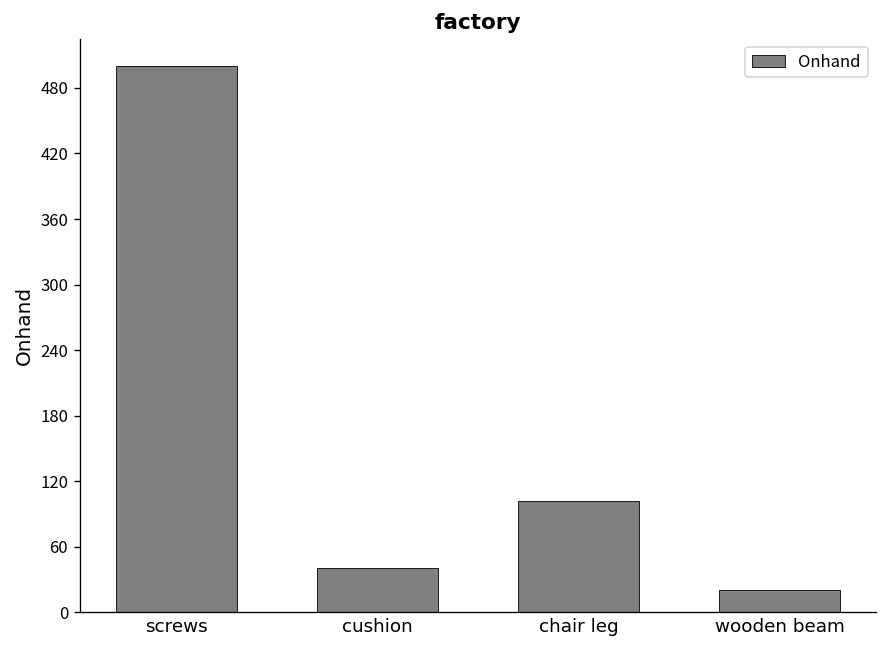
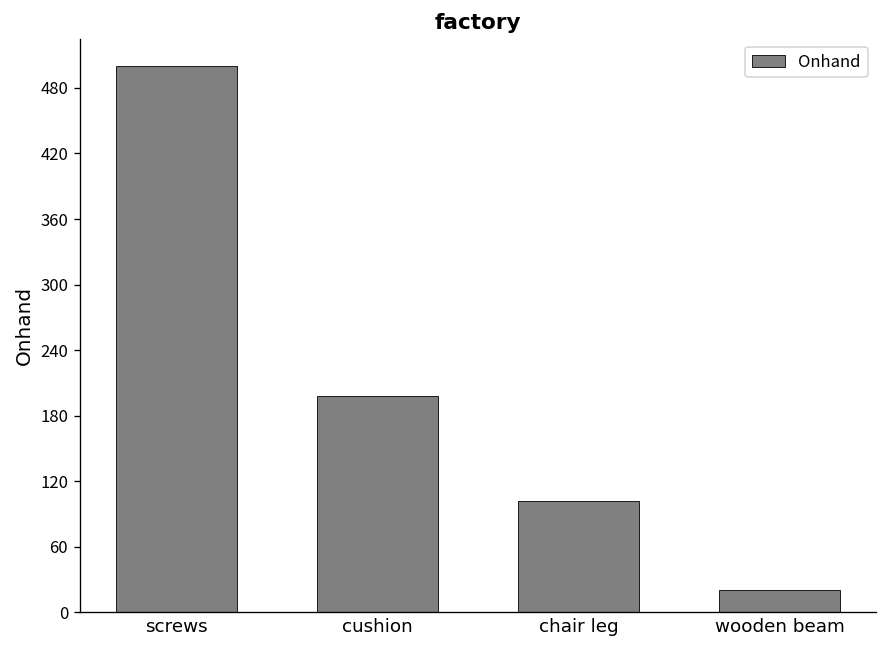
cushion: 40 -> 200
